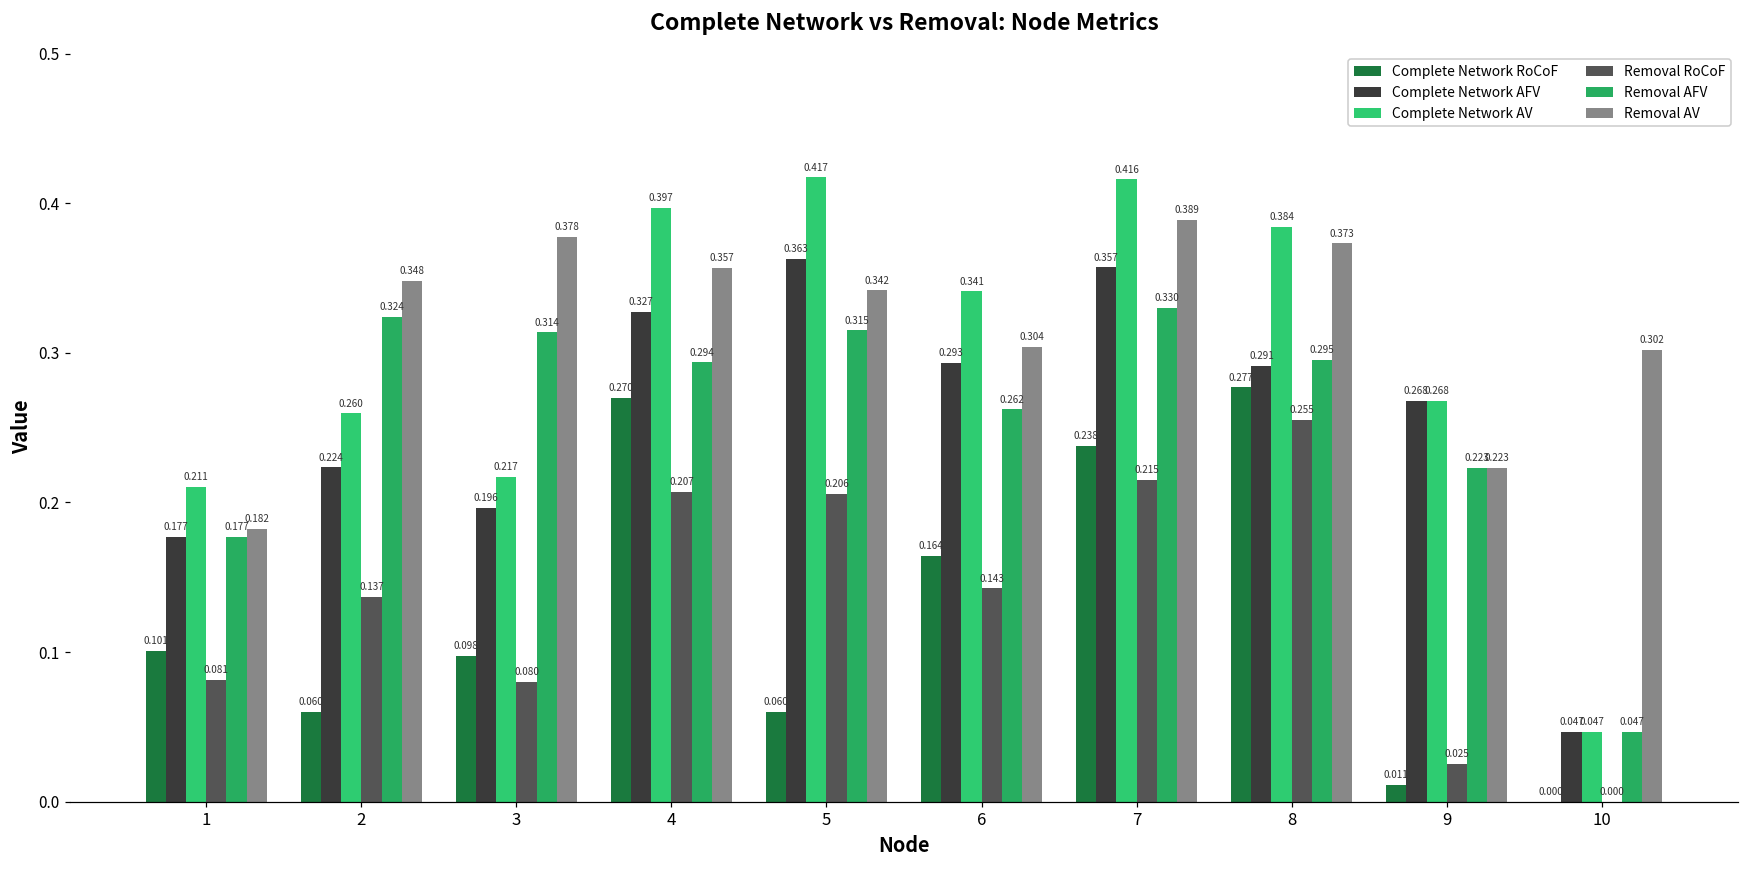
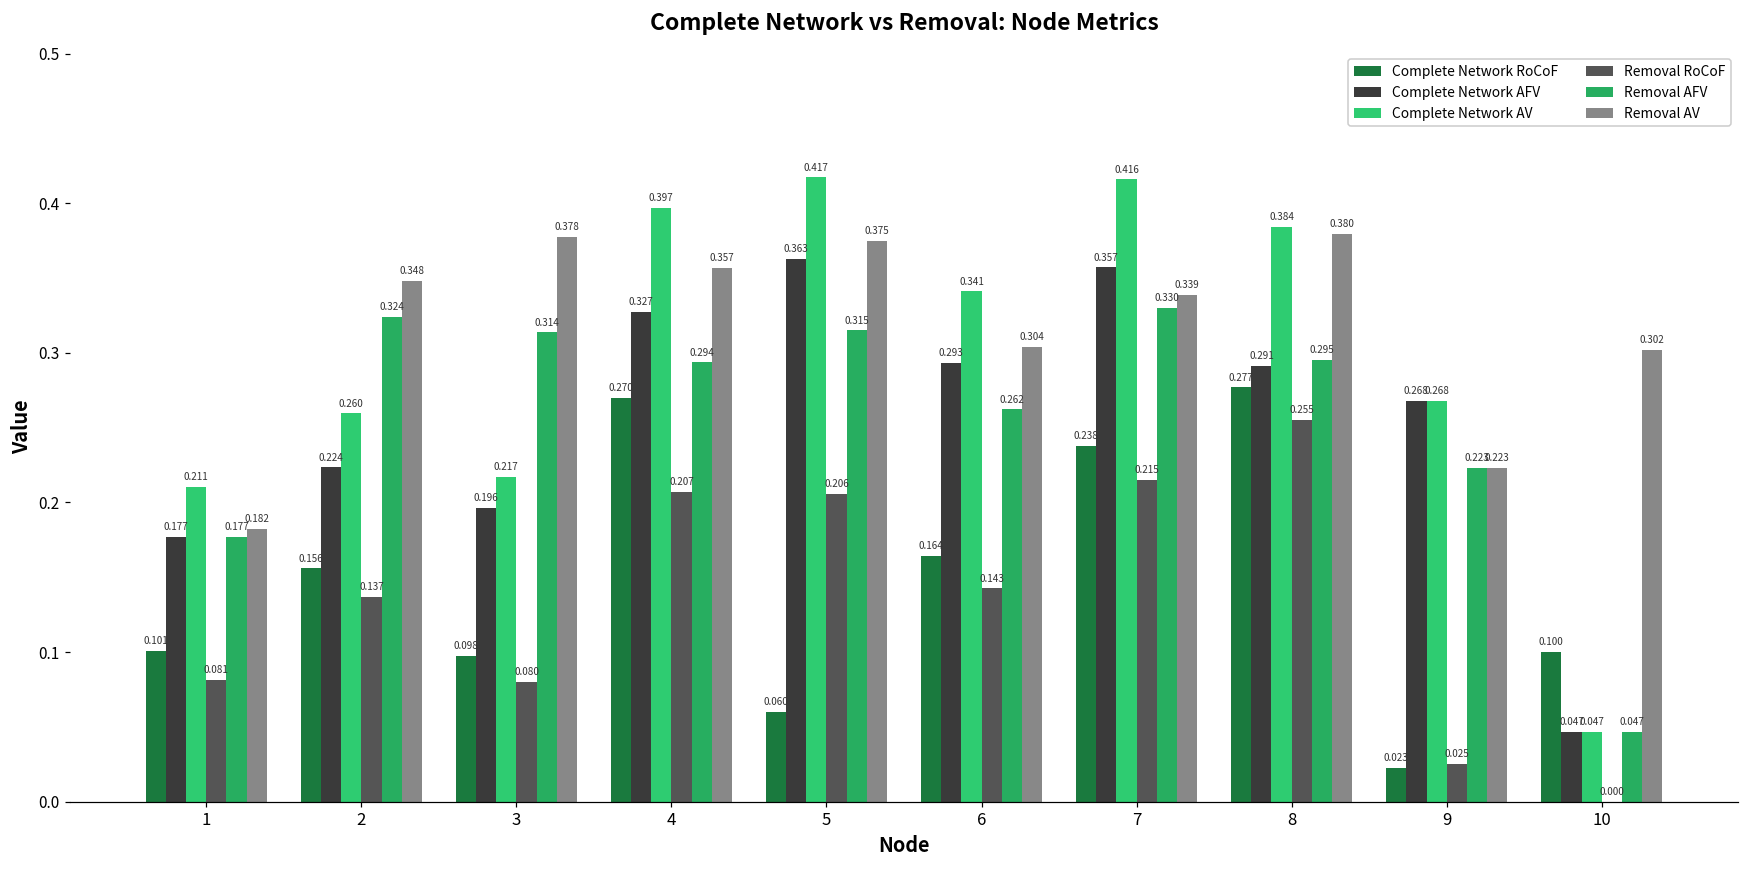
Complete Network RoCoF, 2: 0.060 -> 0.156
Removal AV, 5: 0.342 -> 0.375
Removal AV, 7: 0.389 -> 0.339
Removal AV, 8: 0.373 -> 0.380
Complete Network RoCoF, 9: 0.011 -> 0.023
Complete Network RoCoF, 10: 0.000 -> 0.100
